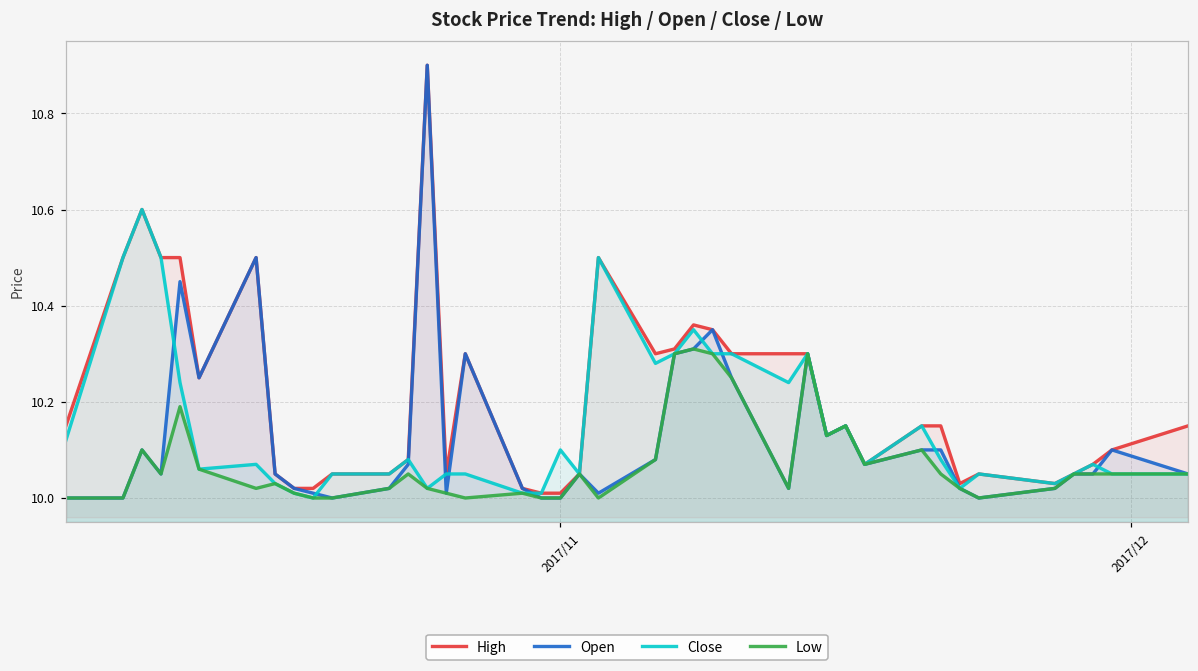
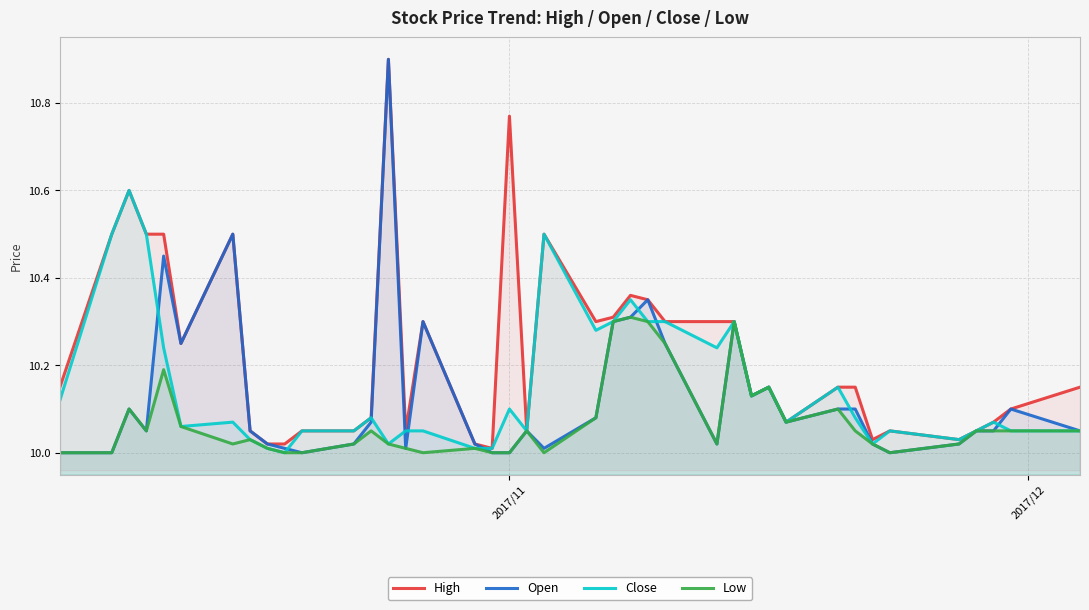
High, 2017/11: 10.01 -> 10.77
